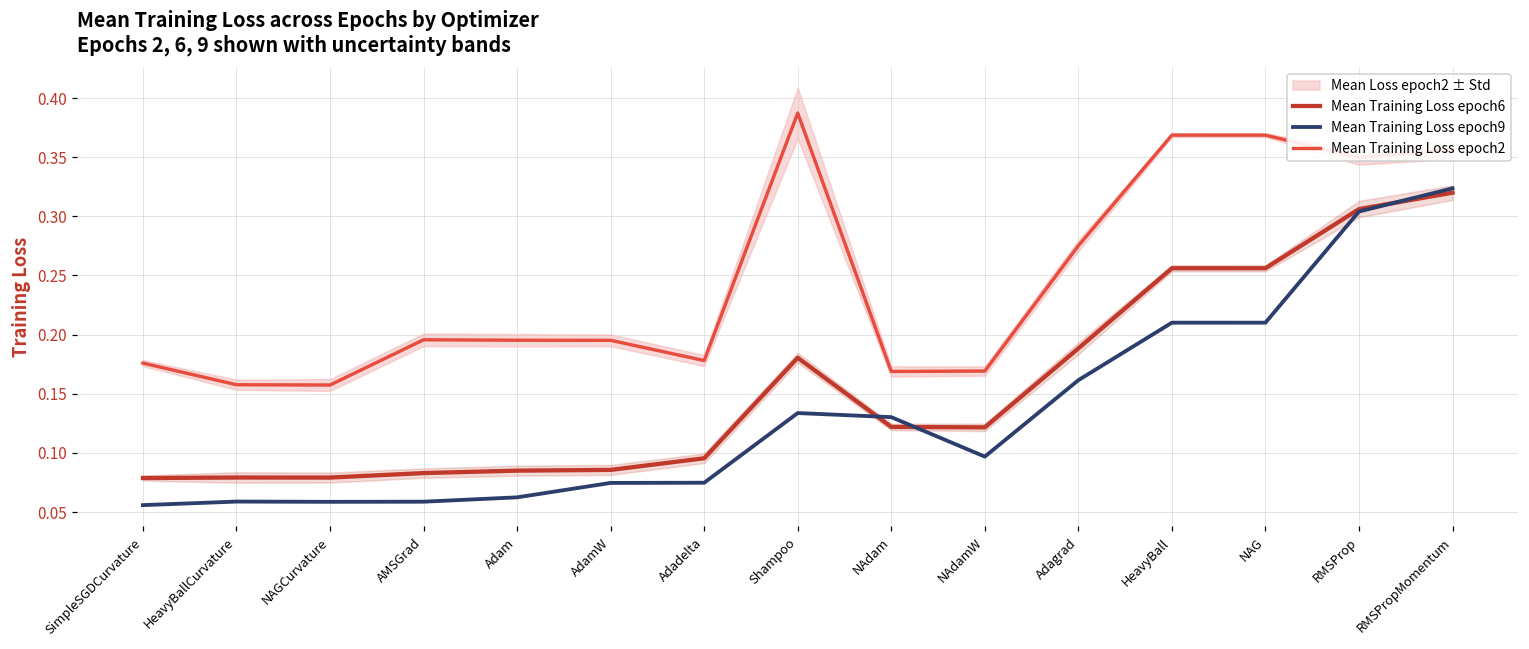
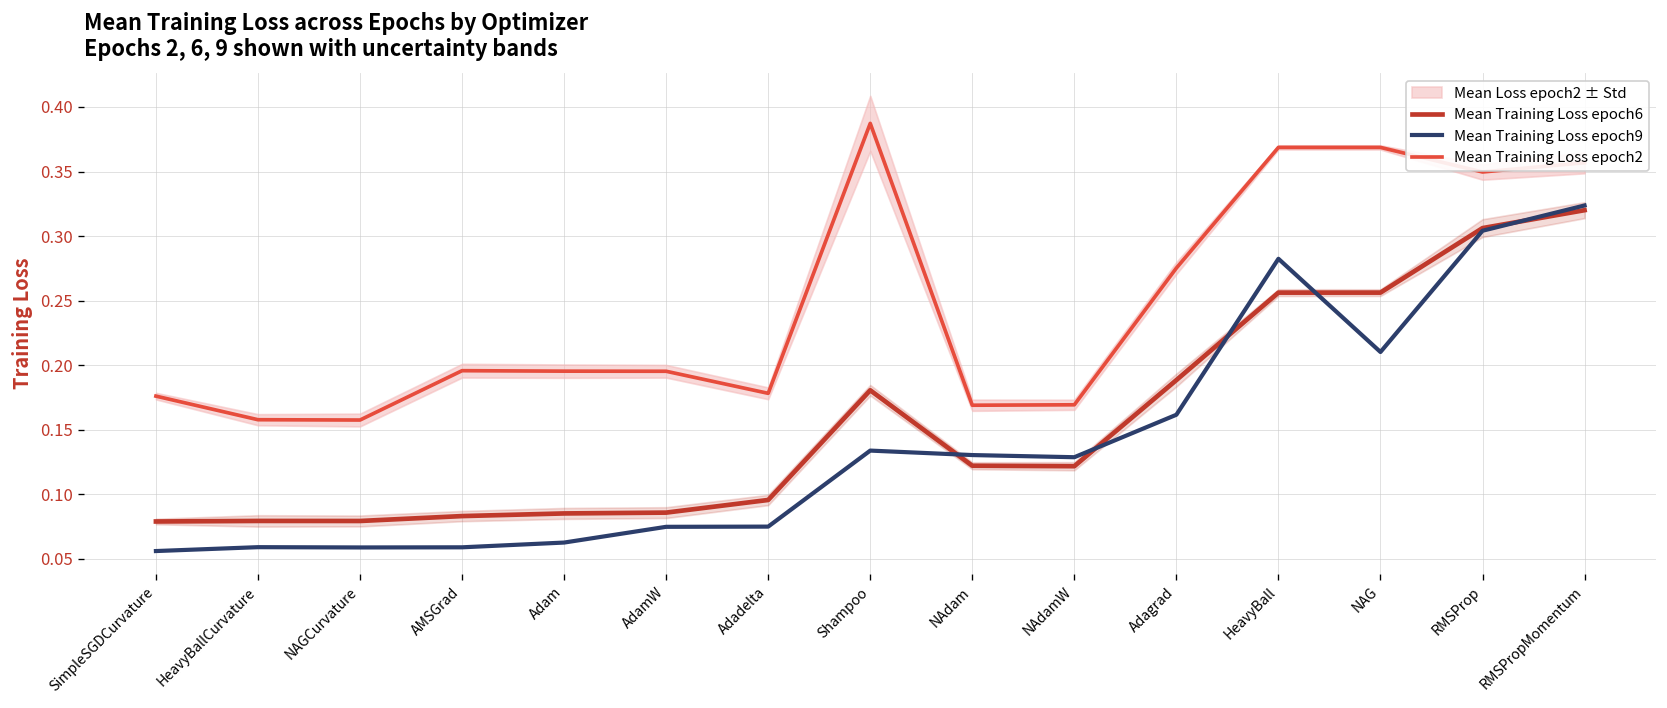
Mean Training Loss epoch9, NAdamW: 0.097 -> 0.129
Mean Training Loss epoch9, HeavyBall: 0.210 -> 0.282
